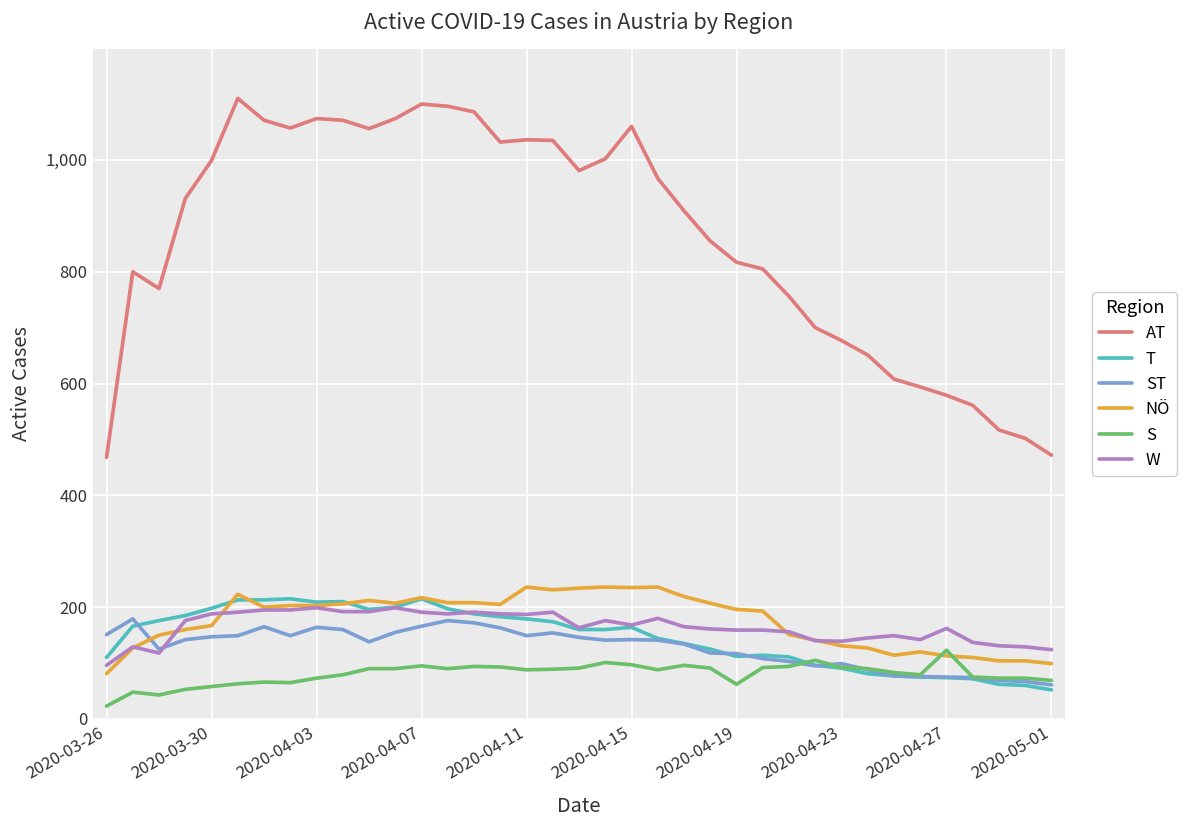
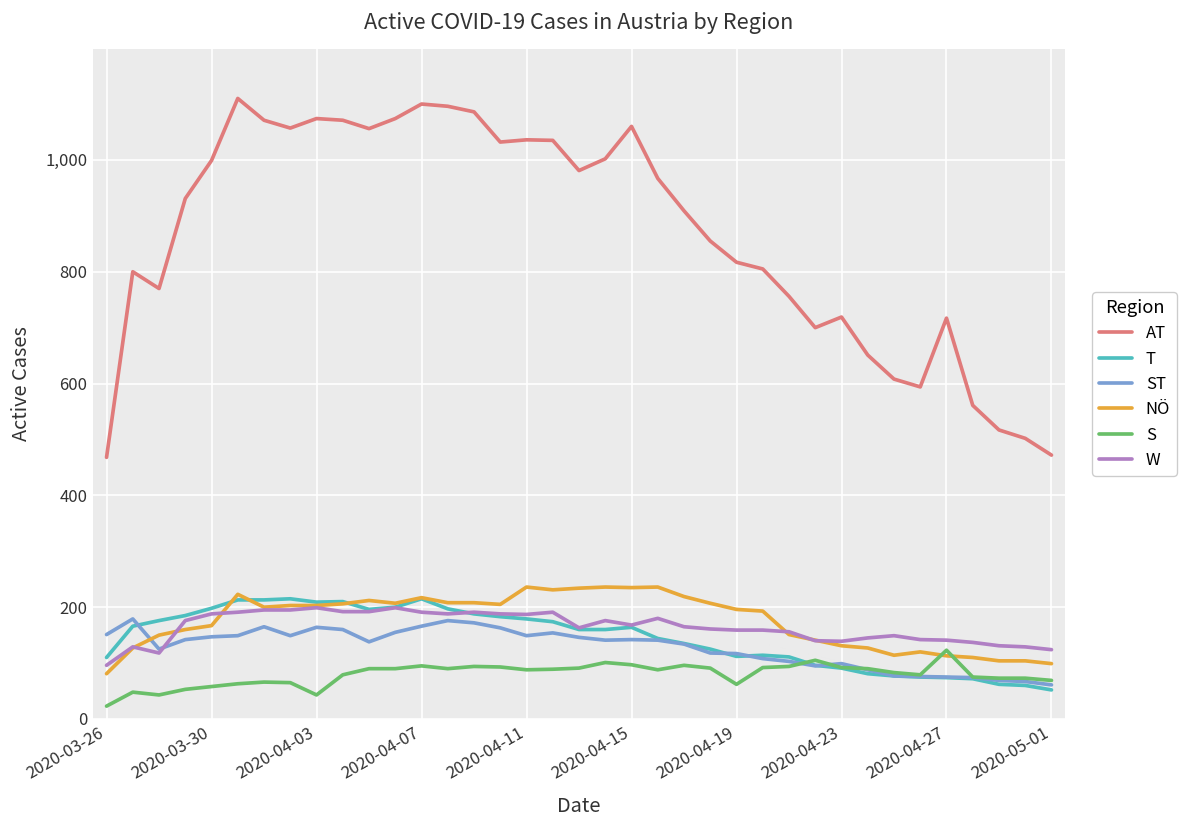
S, 2020-04-03: 70 -> 40
AT, 2020-04-23: 680 -> 720
AT, 2020-04-27: 580 -> 720
W, 2020-04-27: 160 -> 140
